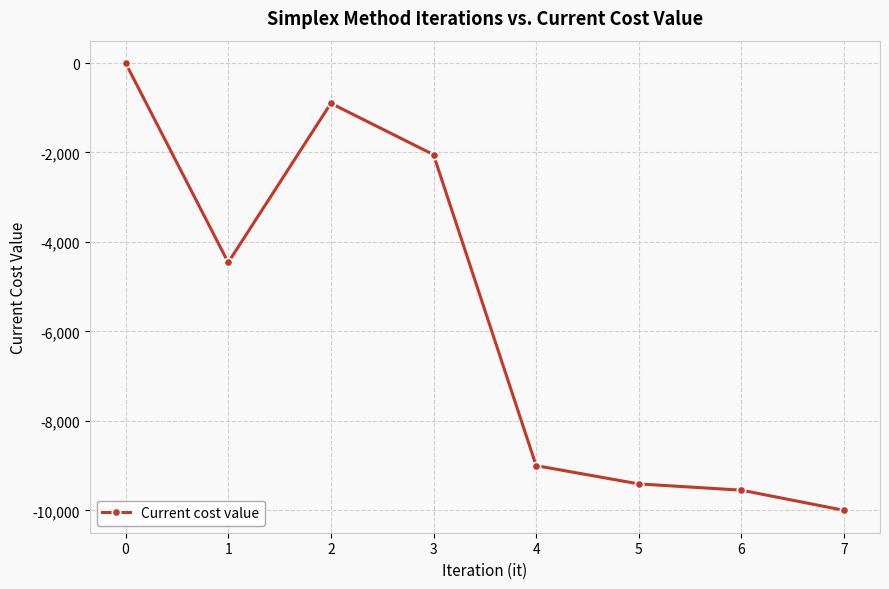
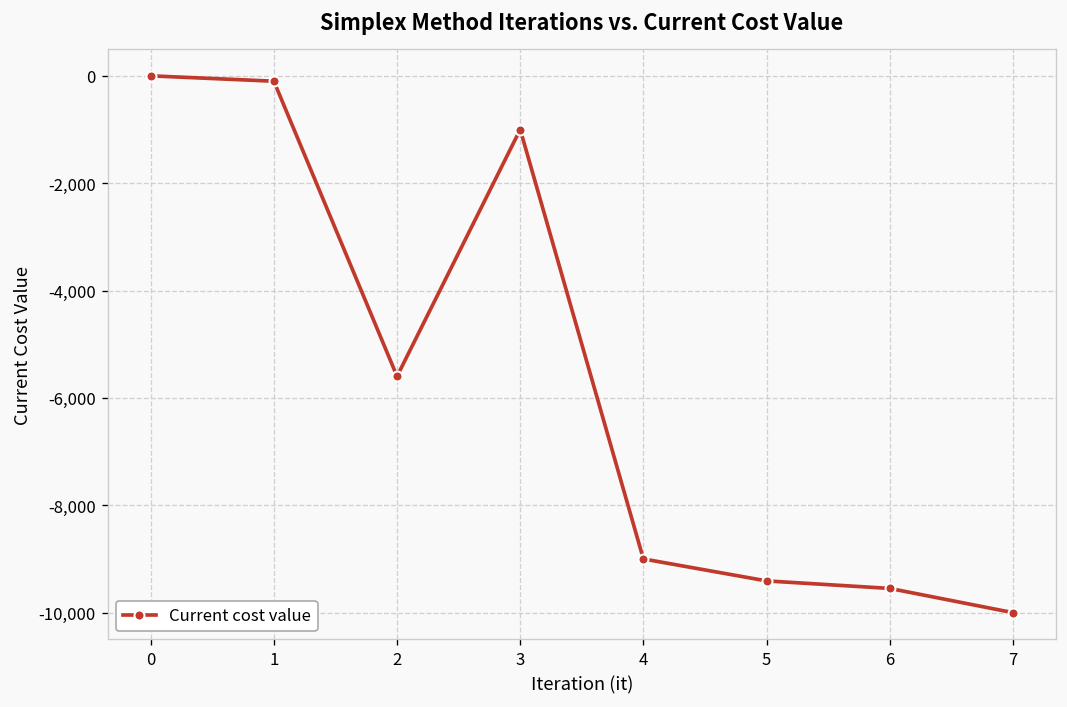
1: -4,500 -> -100
2: -900 -> -5,600
3: -2,000 -> -1,000
